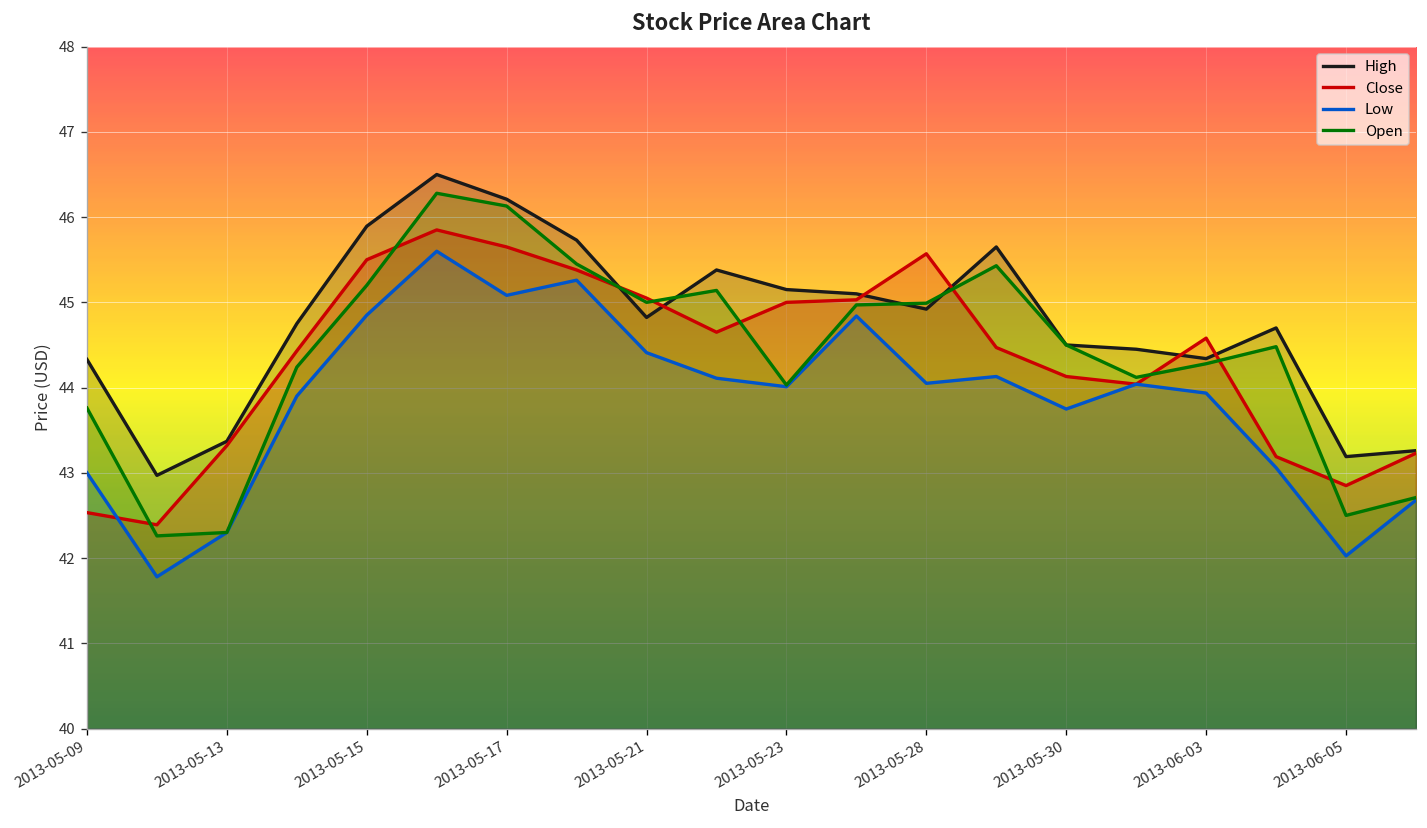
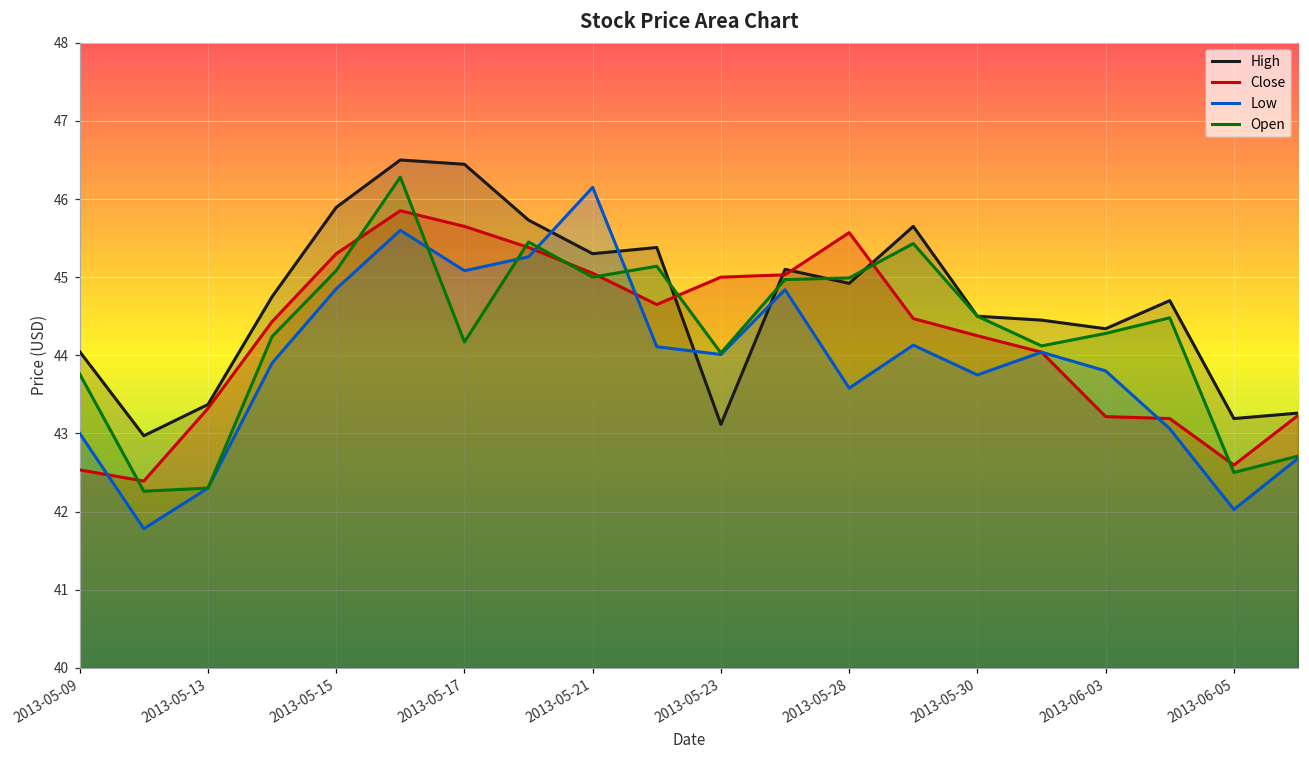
High, 2013-05-09: 44.3 -> 44.0
Close, 2013-05-15: 45.5 -> 45.3
Open, 2013-05-15: 45.2 -> 45.1
High, 2013-05-17: 46.2 -> 46.4
Open, 2013-05-17: 46.1 -> 44.2
High, 2013-05-21: 44.8 -> 45.3
Low, 2013-05-21: 44.4 -> 46.2
High, 2013-05-23: 45.2 -> 43.1
Low, 2013-05-28: 44.0 -> 43.6
Close, 2013-05-30: 44.1 -> 44.3
Close, 2013-06-03: 44.6 -> 43.2
Low, 2013-06-03: 43.9 -> 43.8
Close, 2013-06-05: 42.8 -> 42.6
